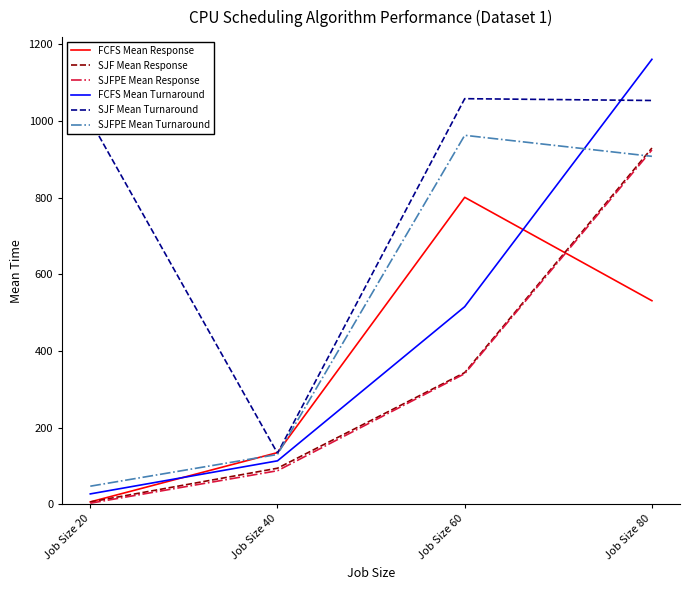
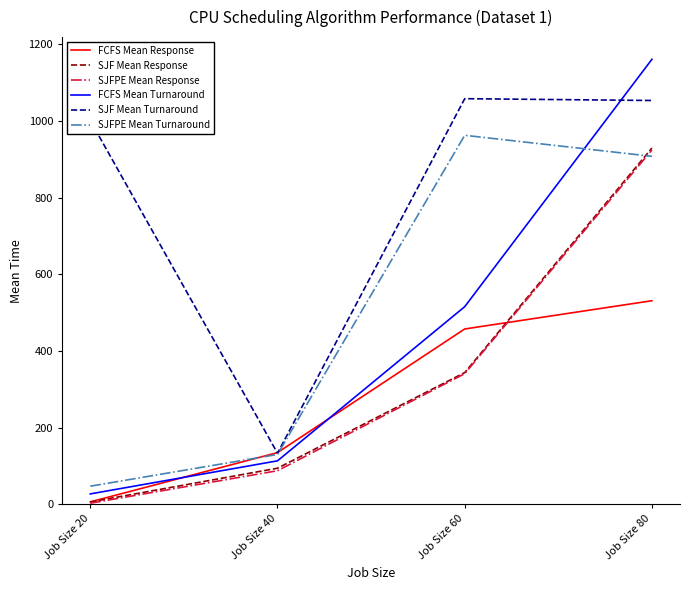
FCFS Mean Response, Job Size 60: 800 -> 460
